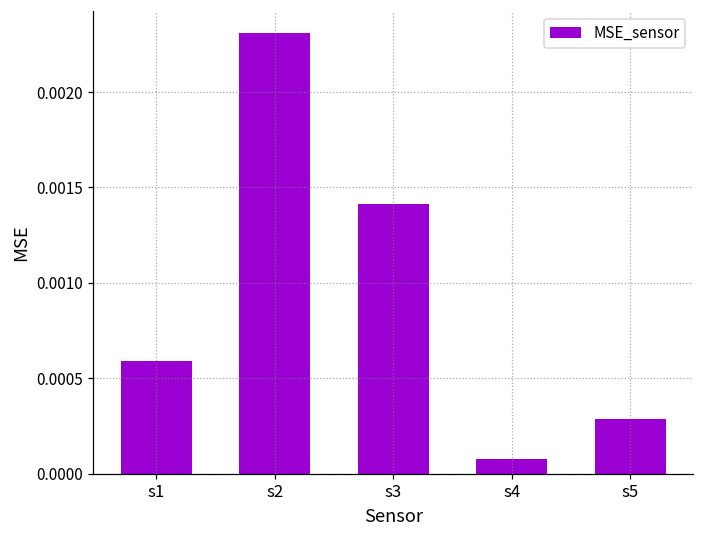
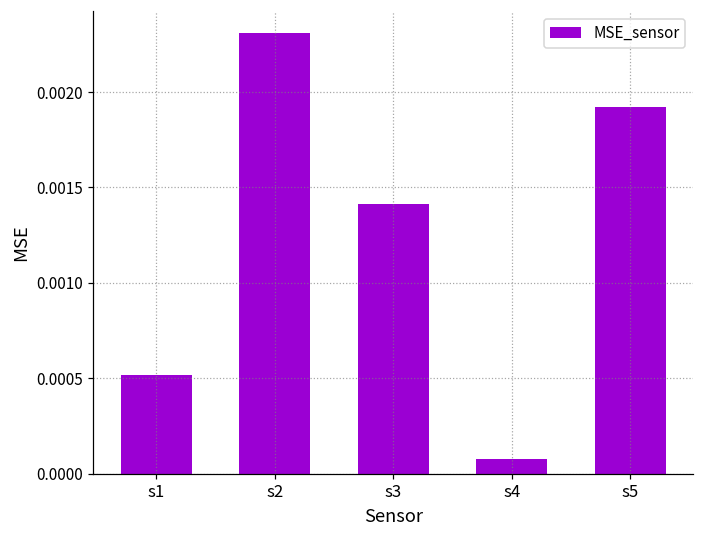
s1: 0.00059 -> 0.00052
s5: 0.00029 -> 0.00192
